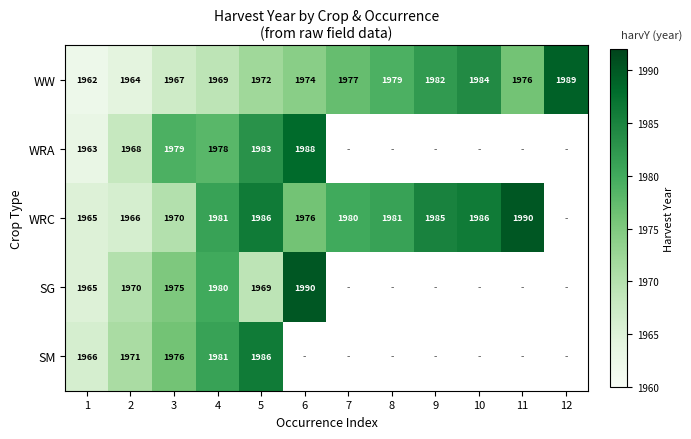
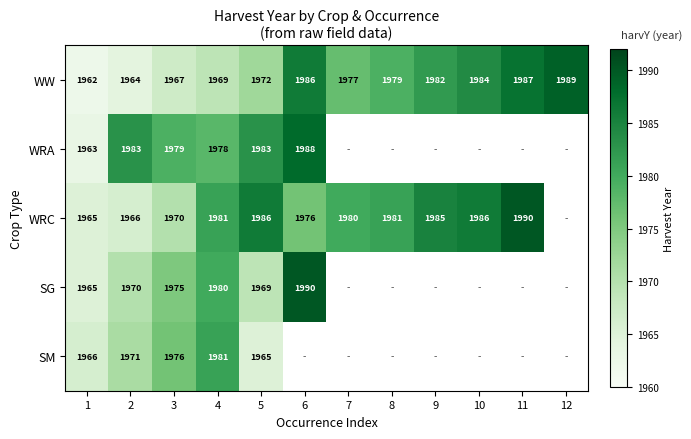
WW, 6: 1974 -> 1986
WW, 11: 1976 -> 1987
WRA, 2: 1968 -> 1983
SM, 5: 1986 -> 1965
